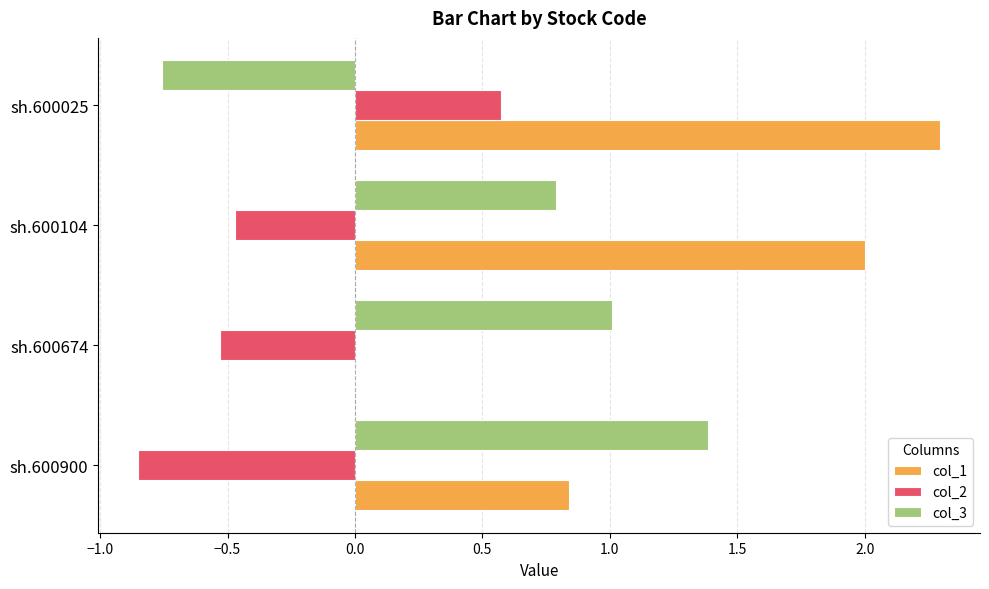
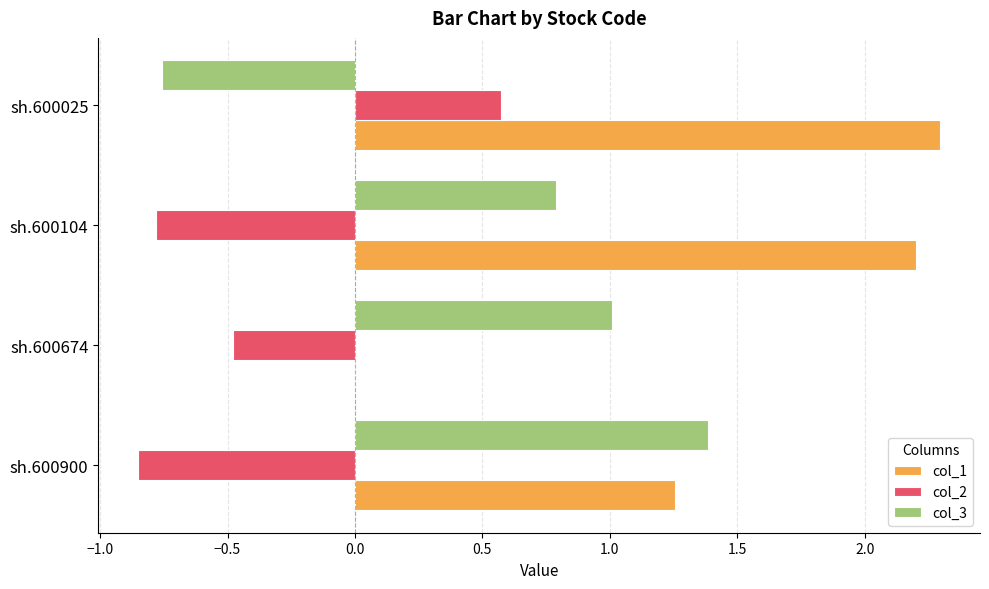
col_2, sh.600104: -0.47 -> -0.78
col_1, sh.600104: 2.0 -> 2.2
col_2, sh.600674: -0.53 -> -0.48
col_1, sh.600900: 0.84 -> 1.26
